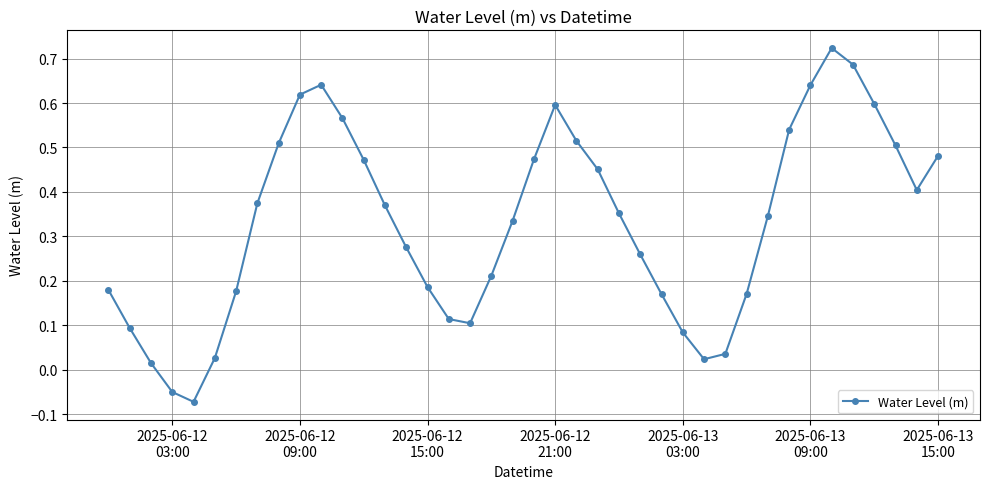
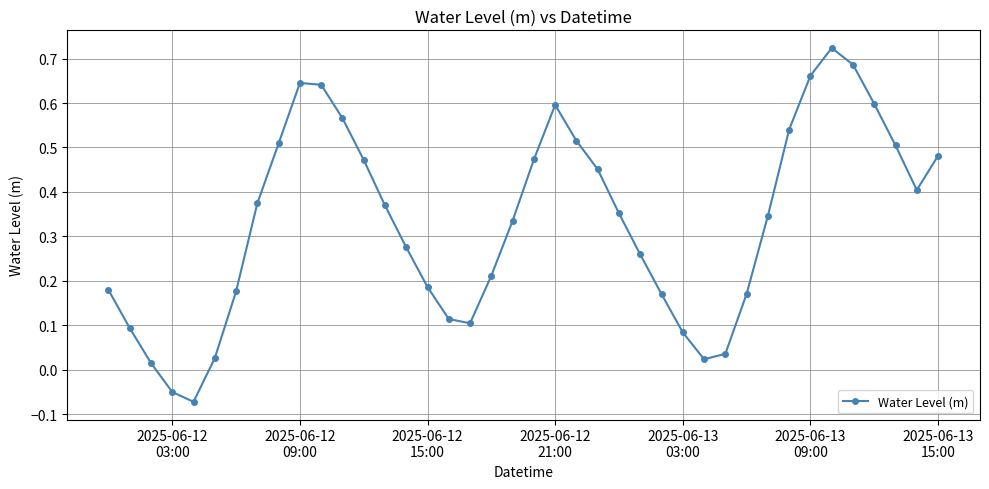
2025-06-12 09:00: 0.62 -> 0.65
2025-06-13 09:00: 0.64 -> 0.66
